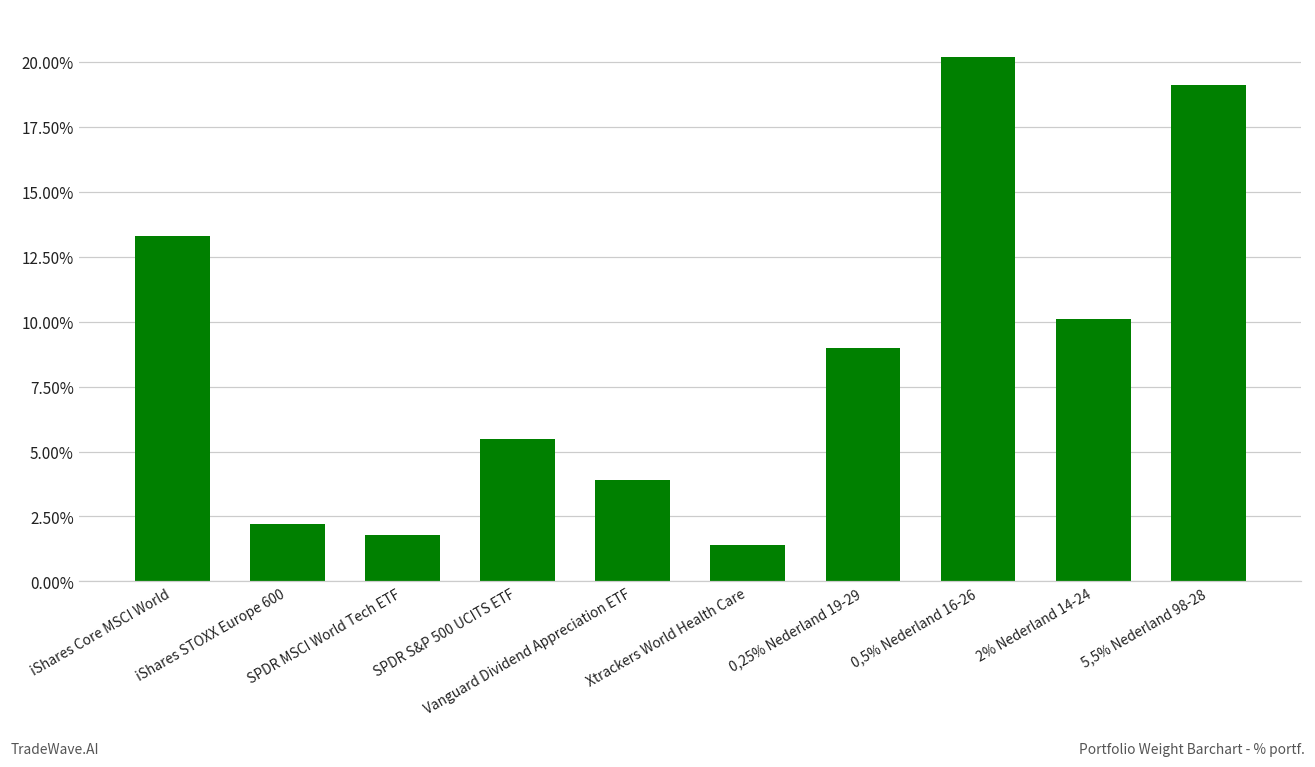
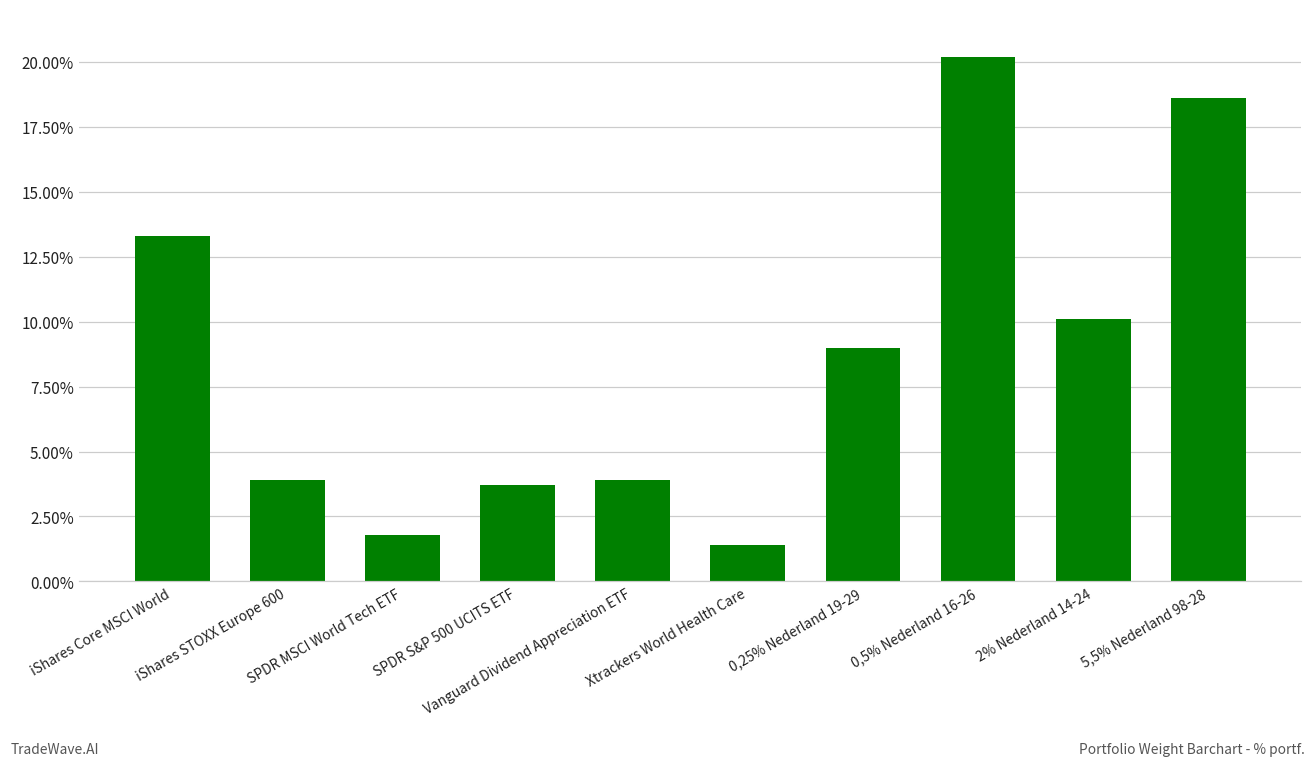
iShares STOXX Europe 600: 2.2% -> 3.9%
SPDR S&P 500 UCITS ETF: 5.5% -> 3.7%
5,5% Nederland 98-28: 19.1% -> 18.6%
